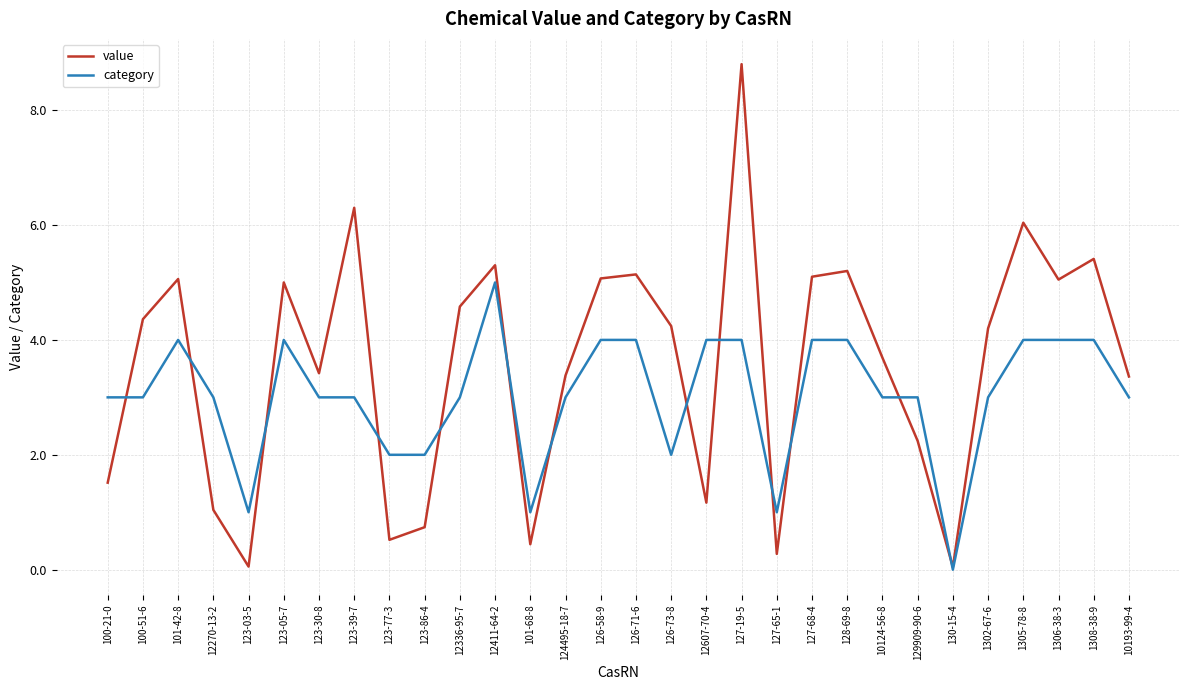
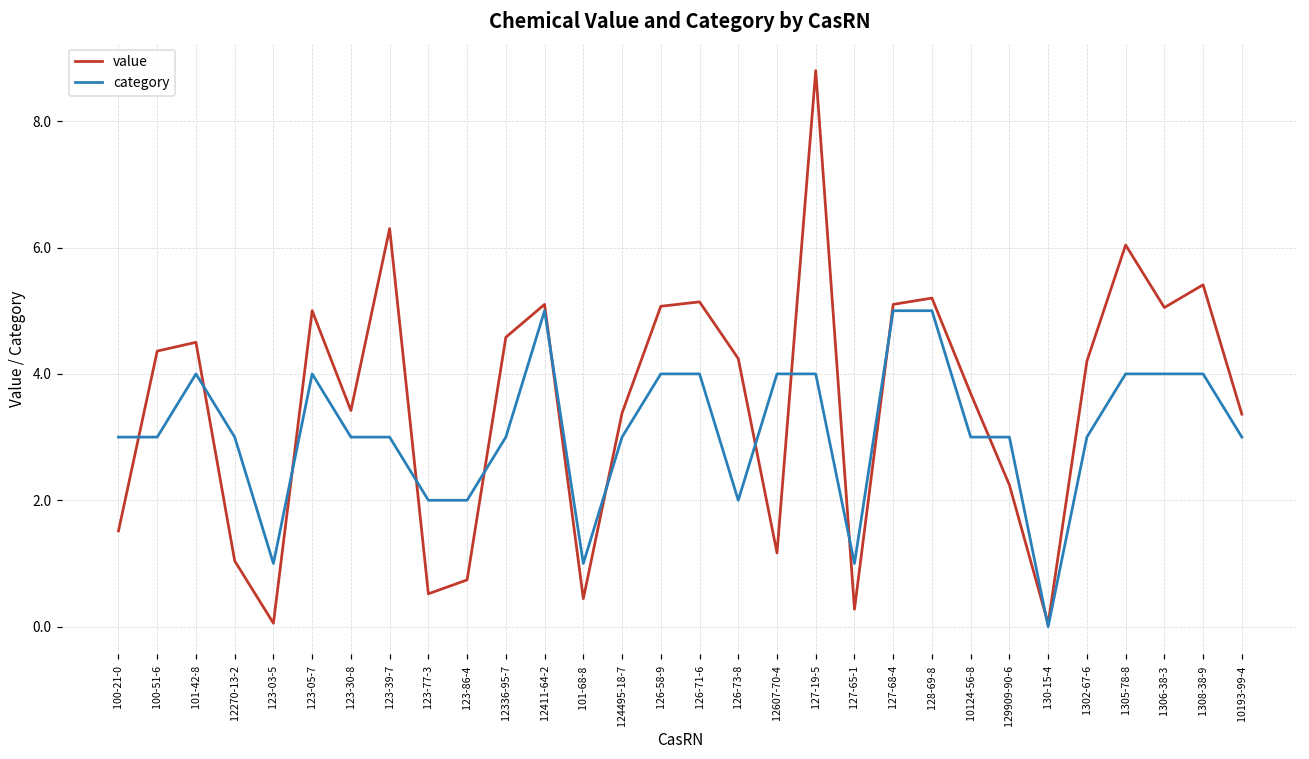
value, 101-42-8: 5.1 -> 4.5
value, 12411-64-2: 5.3 -> 5.1
category, 127-68-4: 4 -> 5
category, 128-69-8: 4 -> 5
